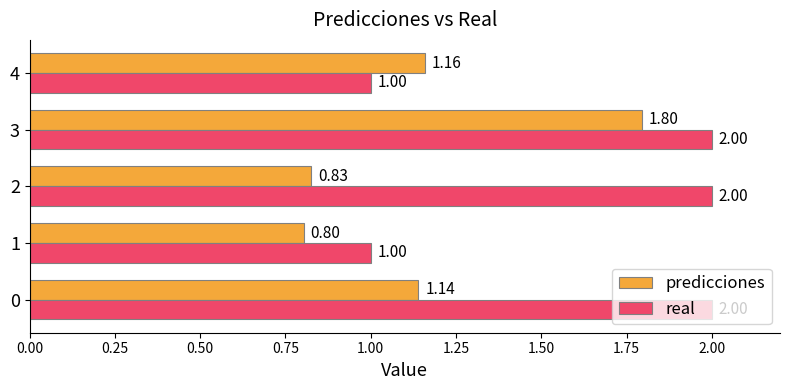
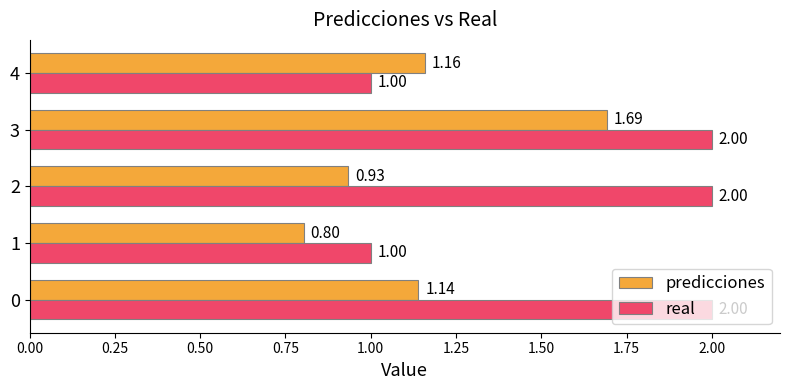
predicciones, 3: 1.80 -> 1.69
predicciones, 2: 0.83 -> 0.93
